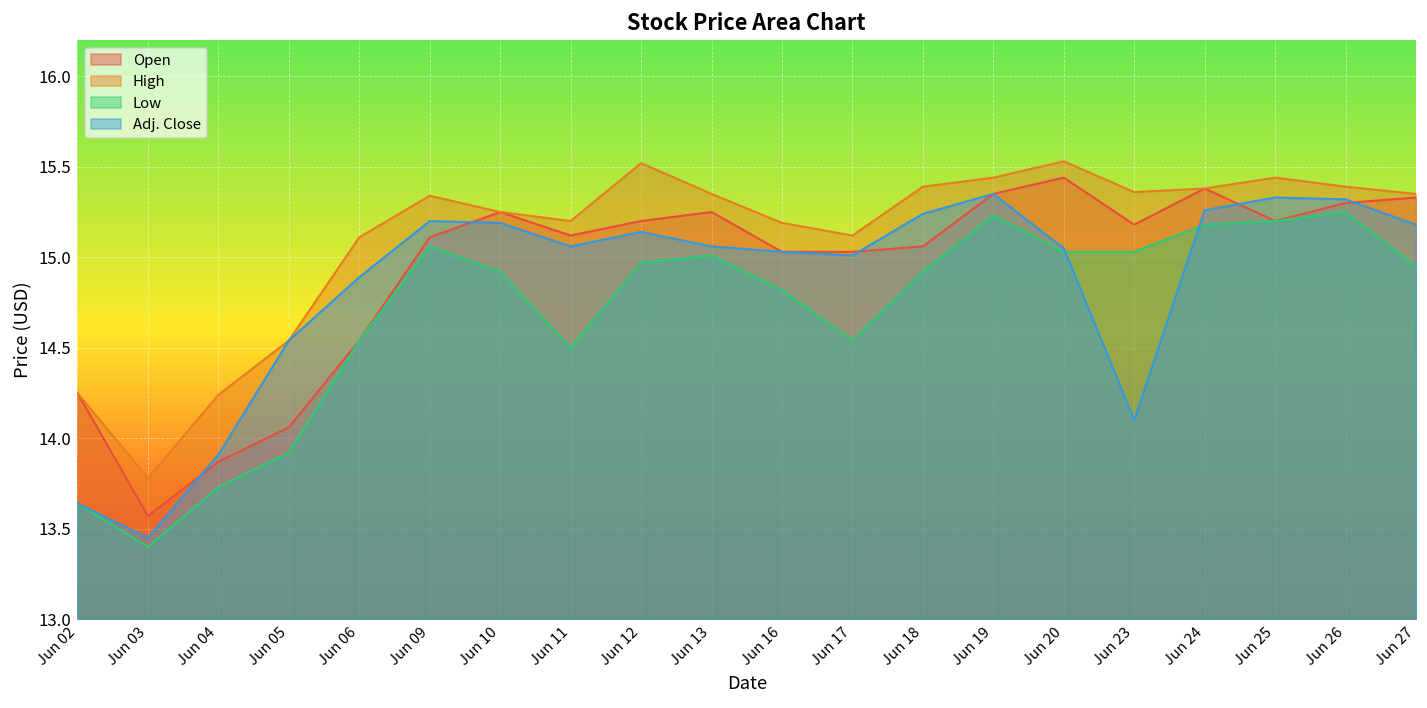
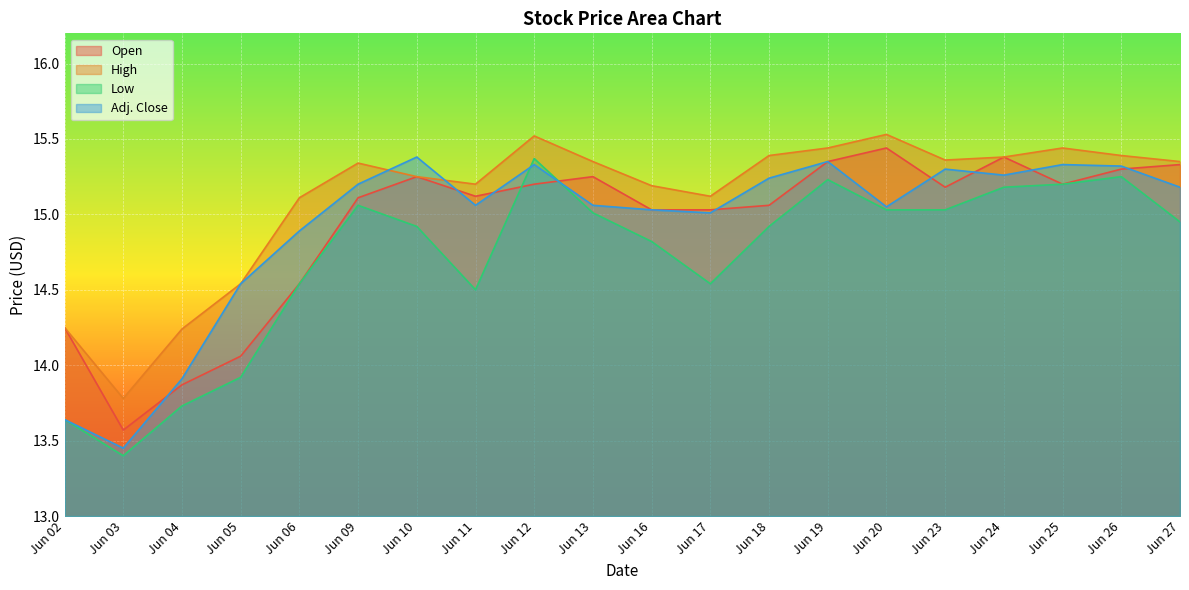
Adj. Close, Jun 10: 15.19 -> 15.38
Low, Jun 12: 14.97 -> 15.37
Adj. Close, Jun 12: 15.14 -> 15.33
Adj. Close, Jun 23: 14.1 -> 15.3
